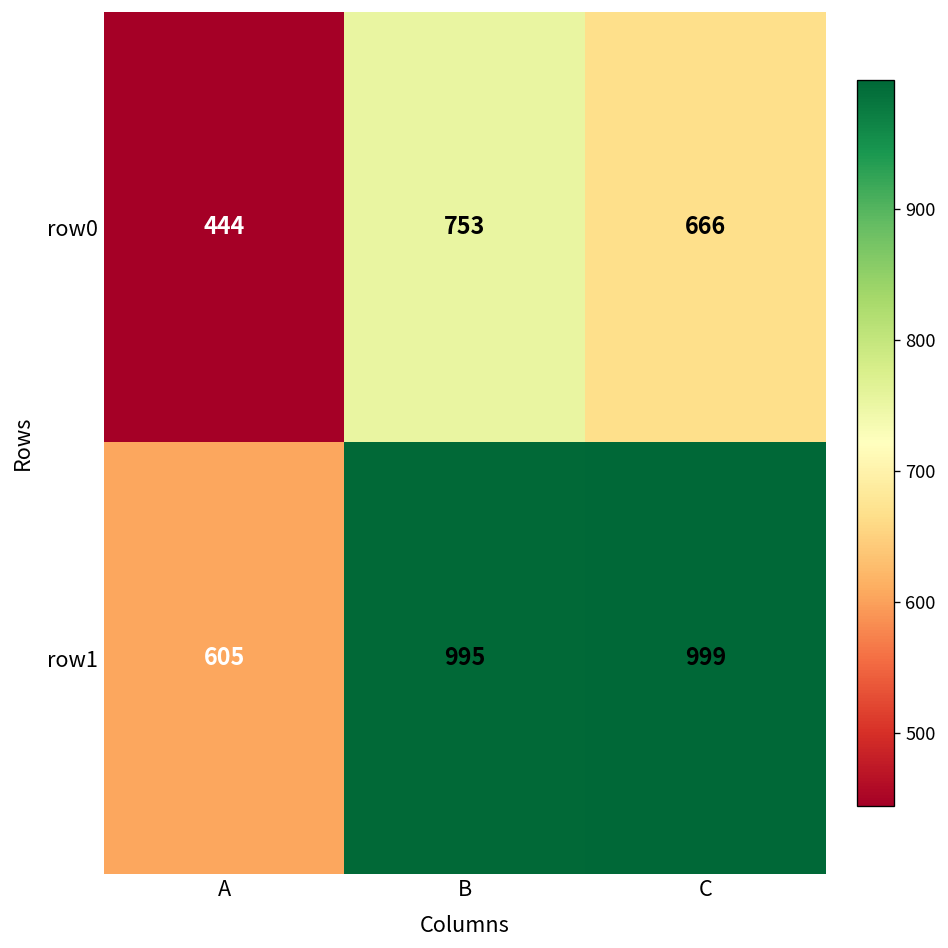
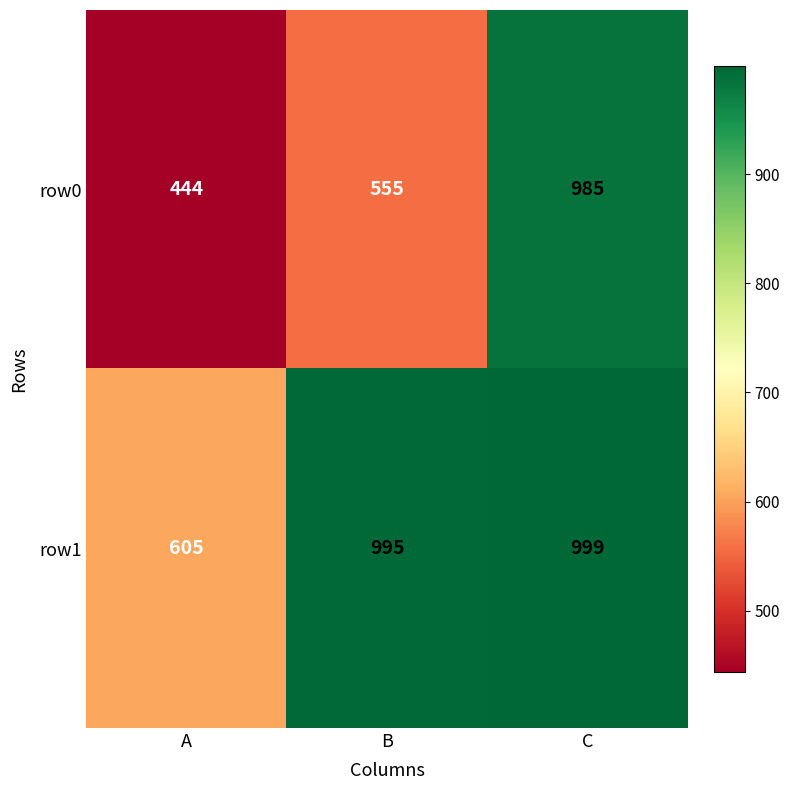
row0, B: 753 -> 555
row0, C: 666 -> 985
